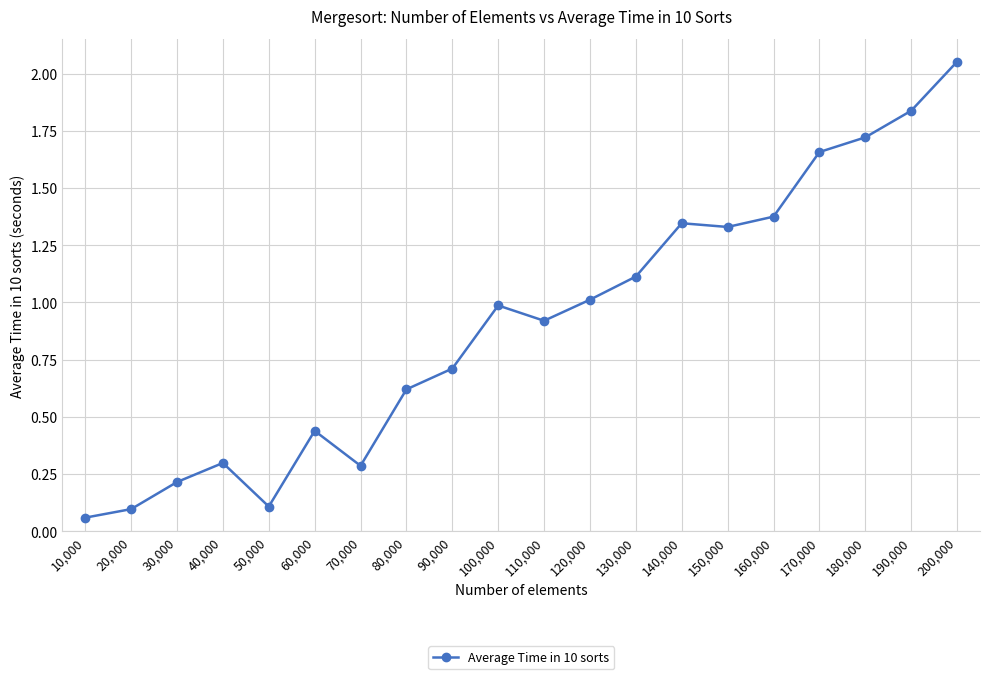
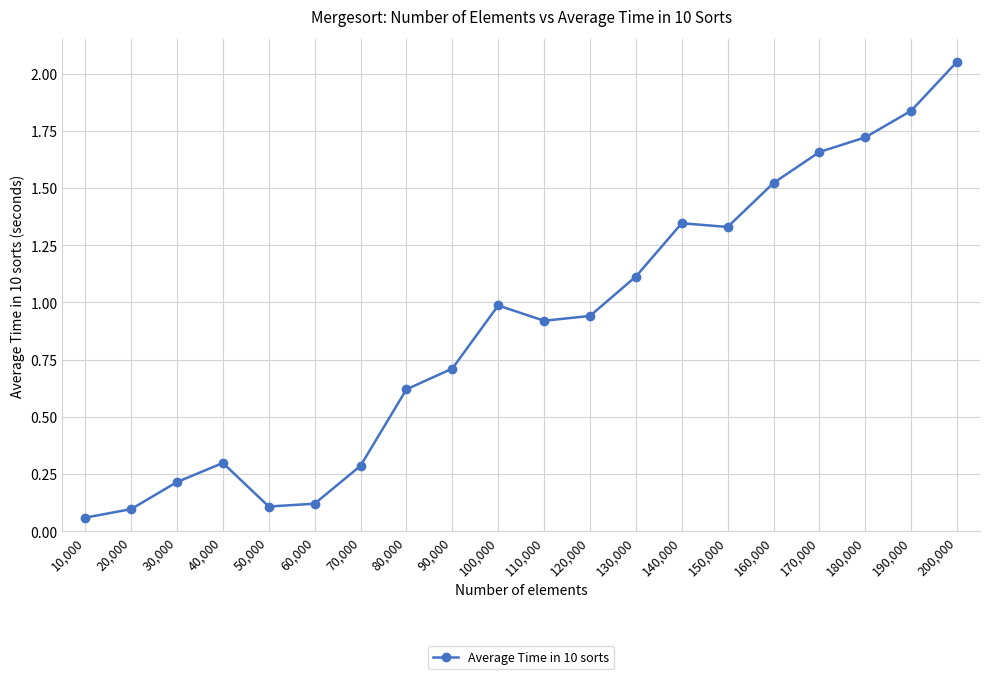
60,000: 0.44 -> 0.12
120,000: 1.01 -> 0.94
160,000: 1.38 -> 1.52
